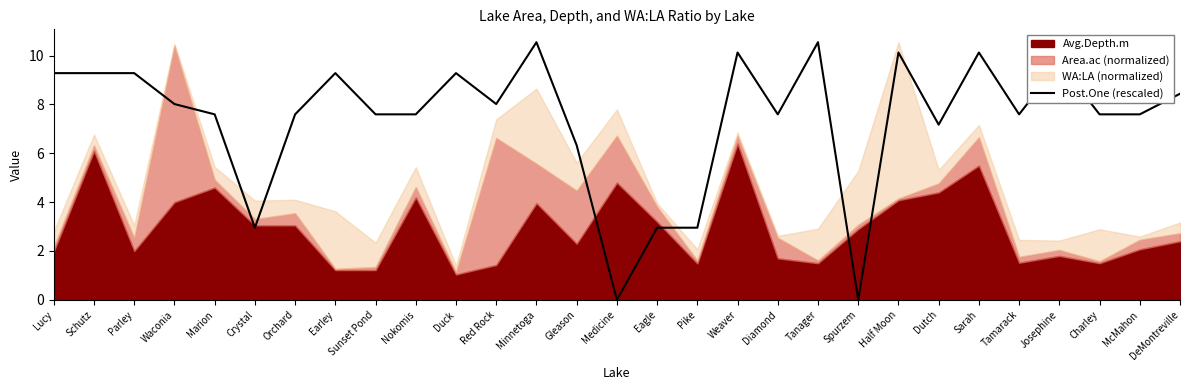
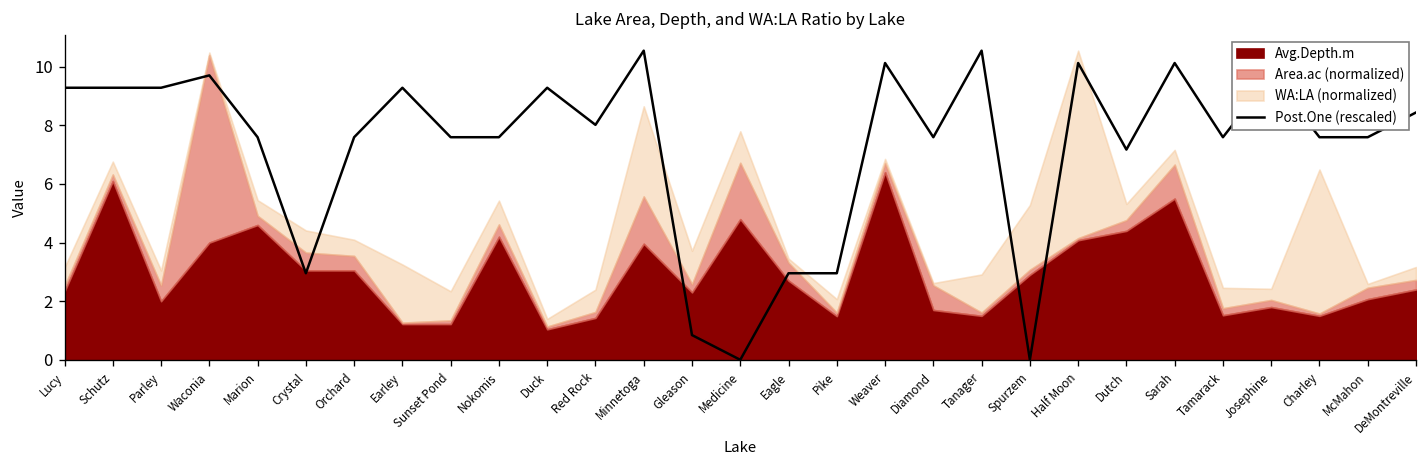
Avg.Depth.m, Lucy: 2.0 -> 2.3
Post.One (rescaled), Waconia: 8.0 -> 9.7
Area.ac (normalized), Crystal: 0.3 -> 0.6
WA:LA (normalized), Earley: 2.4 -> 2.0
Area.ac (normalized), Red Rock: 5.2 -> 0.2
Post.One (rescaled), Gleason: 6.3 -> 0.8
Area.ac (normalized), Gleason: 2.2 -> 0.3
Avg.Depth.m, Eagle: 3.2 -> 2.7
WA:LA (normalized), Charley: 1.3 -> 4.9
